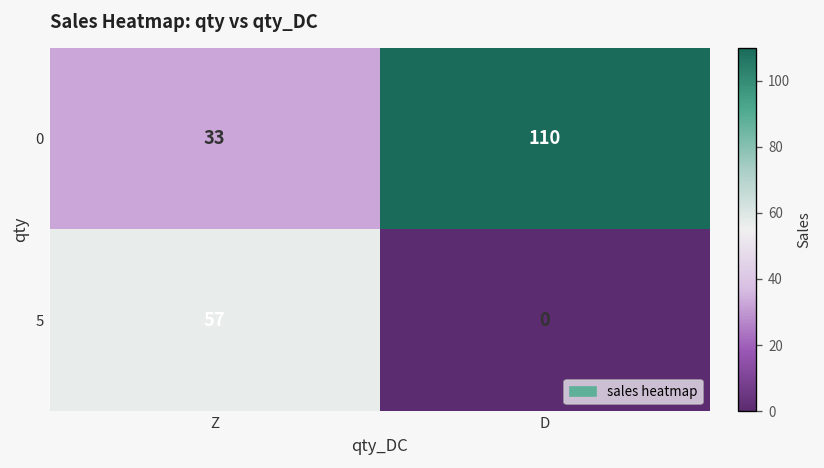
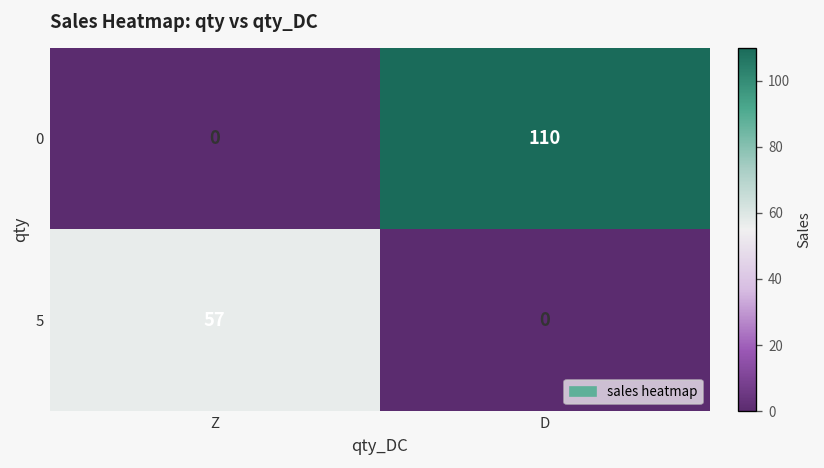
0, Z: 33 -> 0
